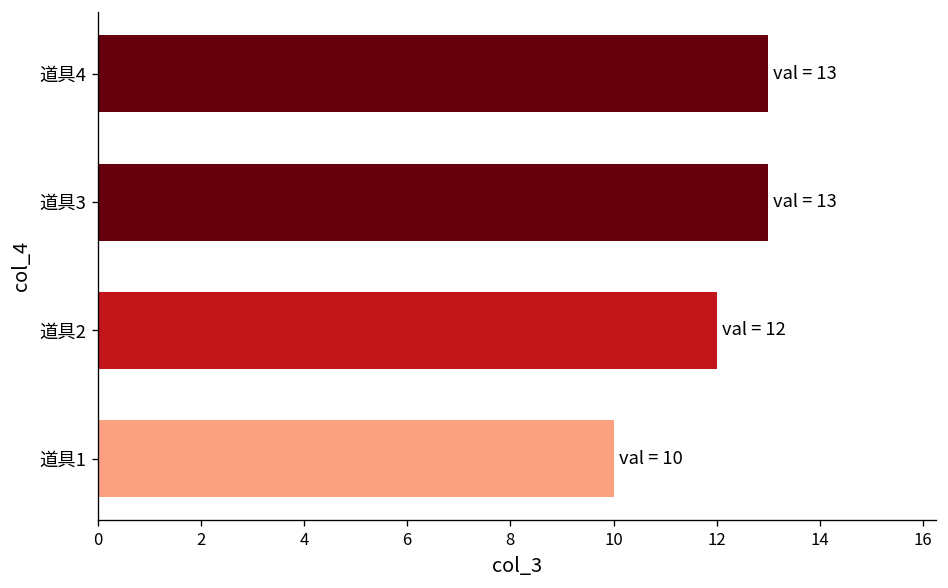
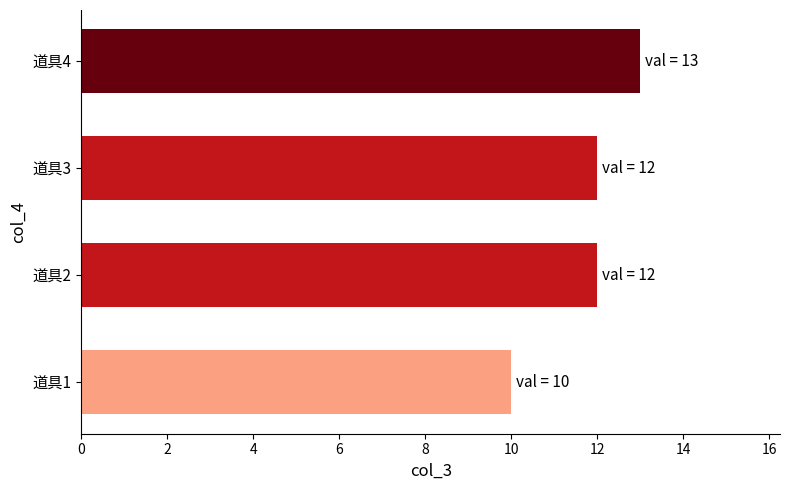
道具3: 13 -> 12
